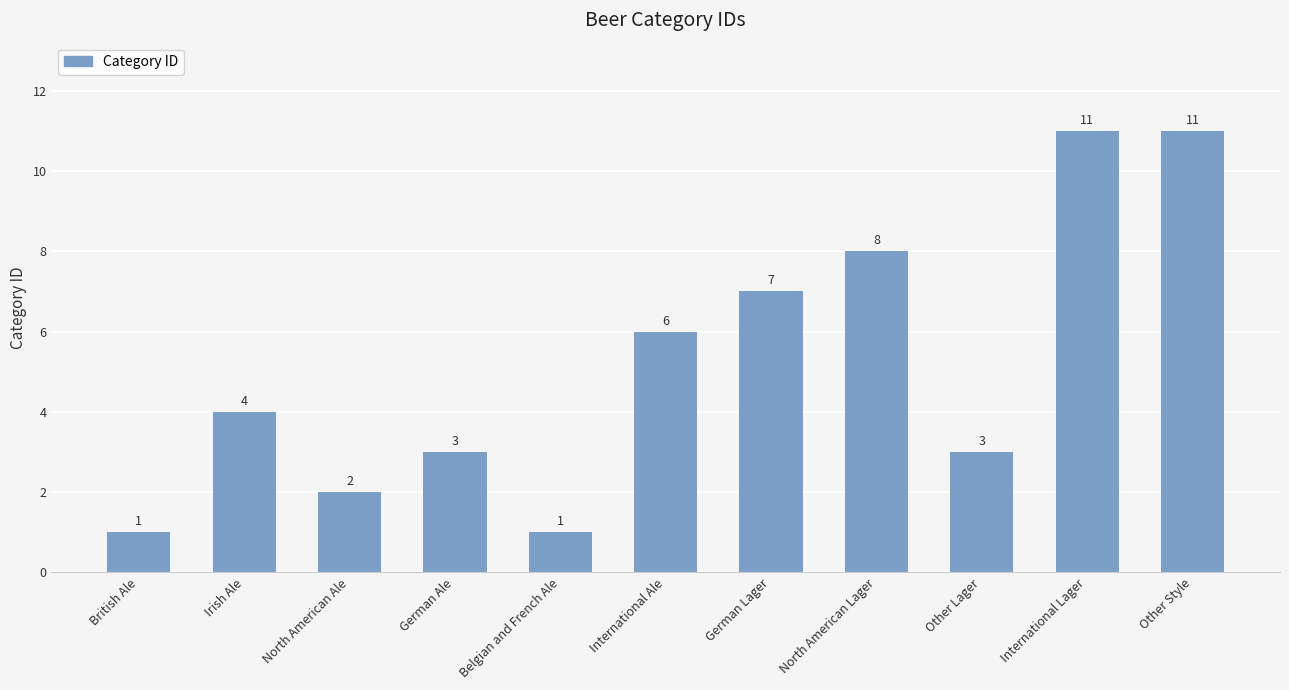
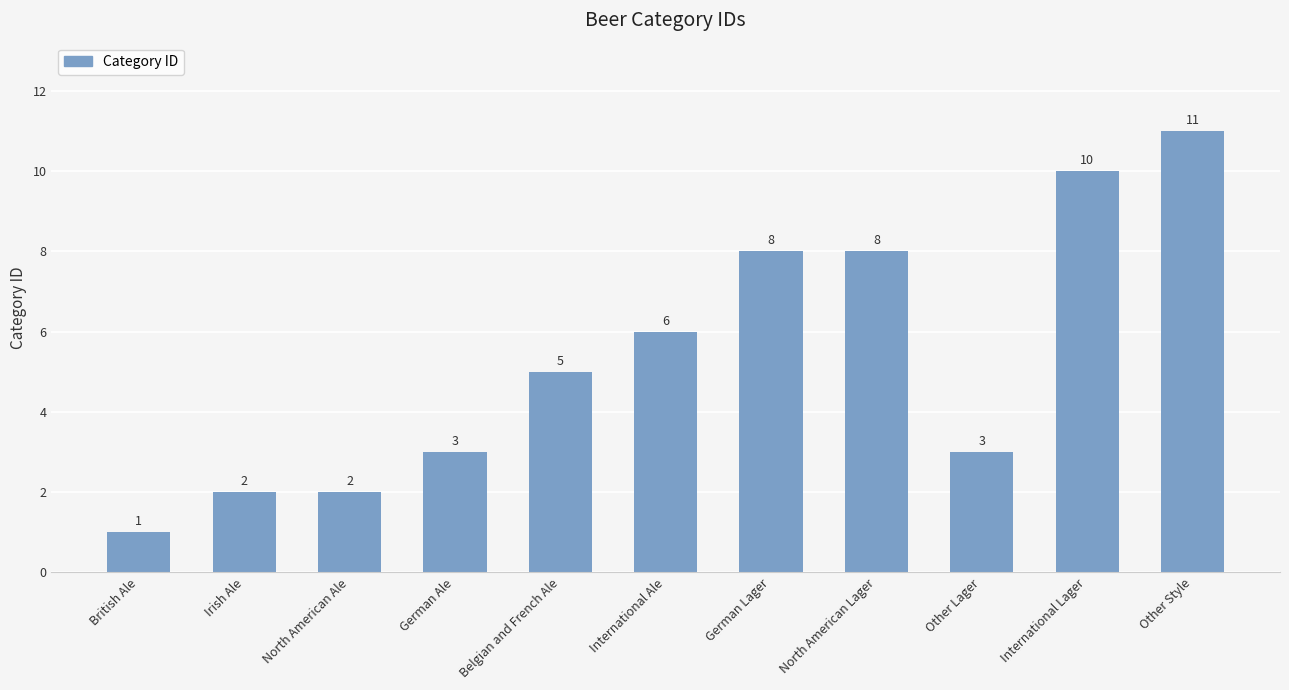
Irish Ale: 4 -> 2
Belgian and French Ale: 1 -> 5
German Lager: 7 -> 8
International Lager: 11 -> 10
